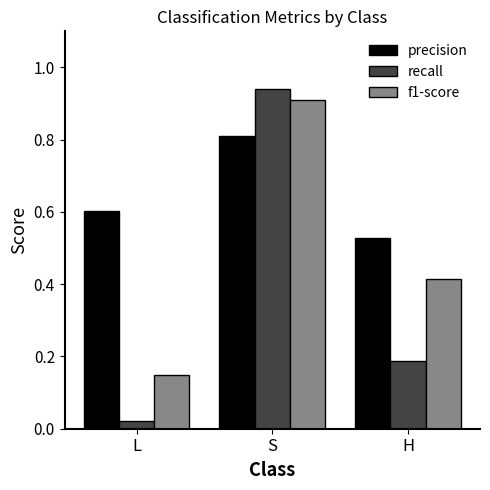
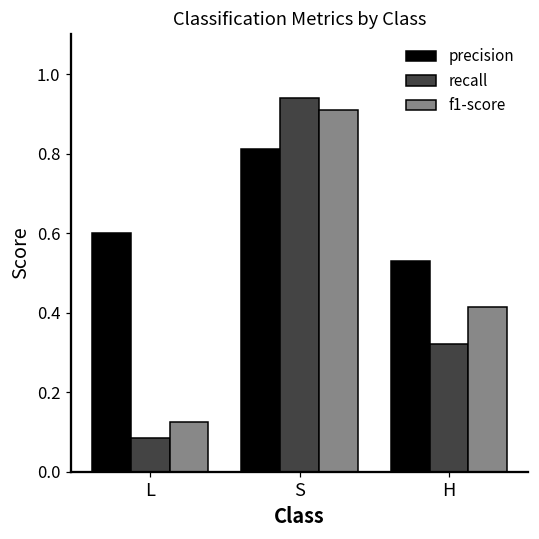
recall, L: 0.02 -> 0.08
f1-score, L: 0.15 -> 0.13
recall, H: 0.19 -> 0.32
